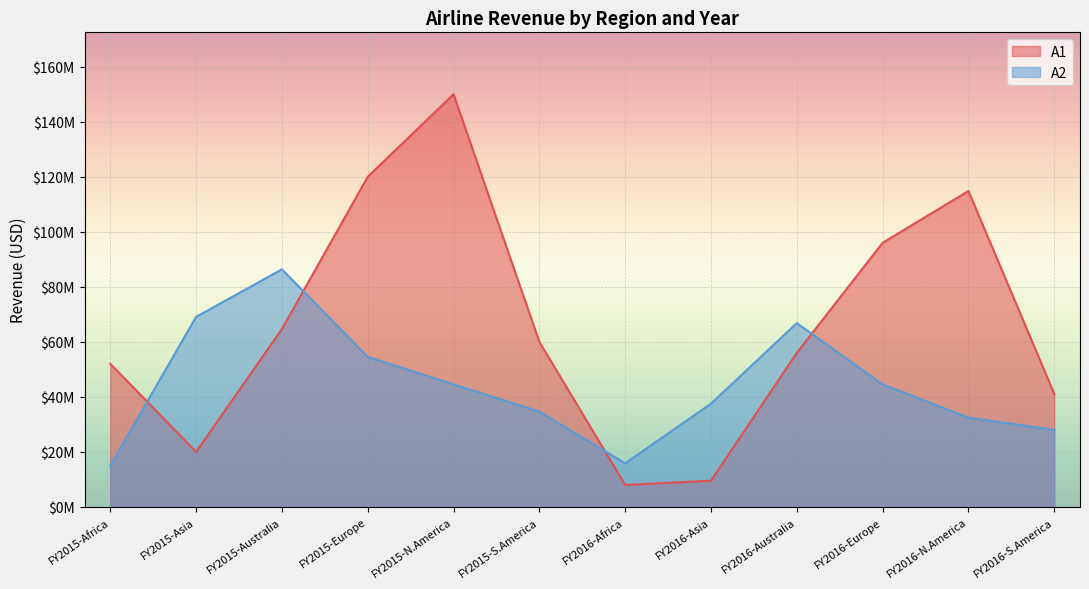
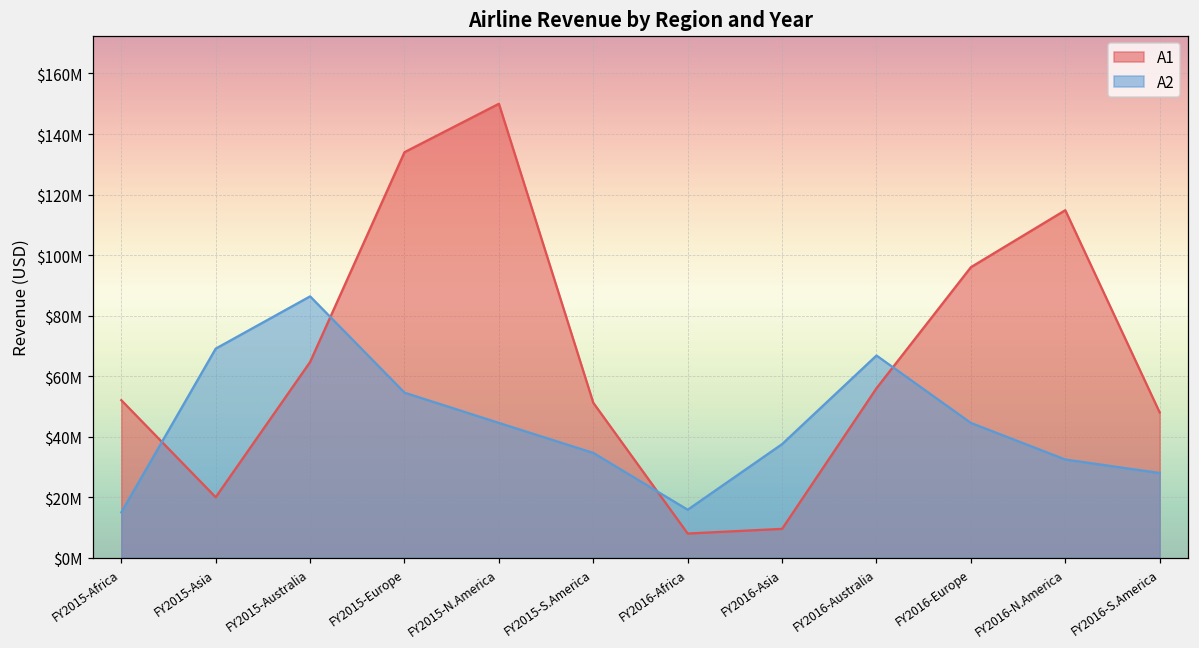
A1, FY2015-Europe: $120000000 -> $134000000
A1, FY2015-S.America: $60000000 -> $51000000
A1, FY2016-S.America: $41000000 -> $48000000
